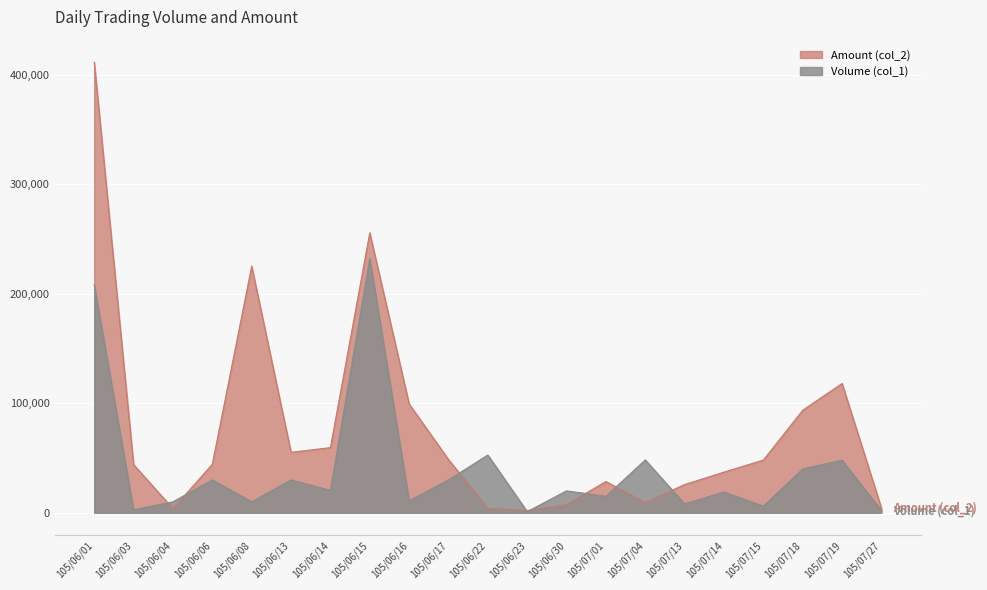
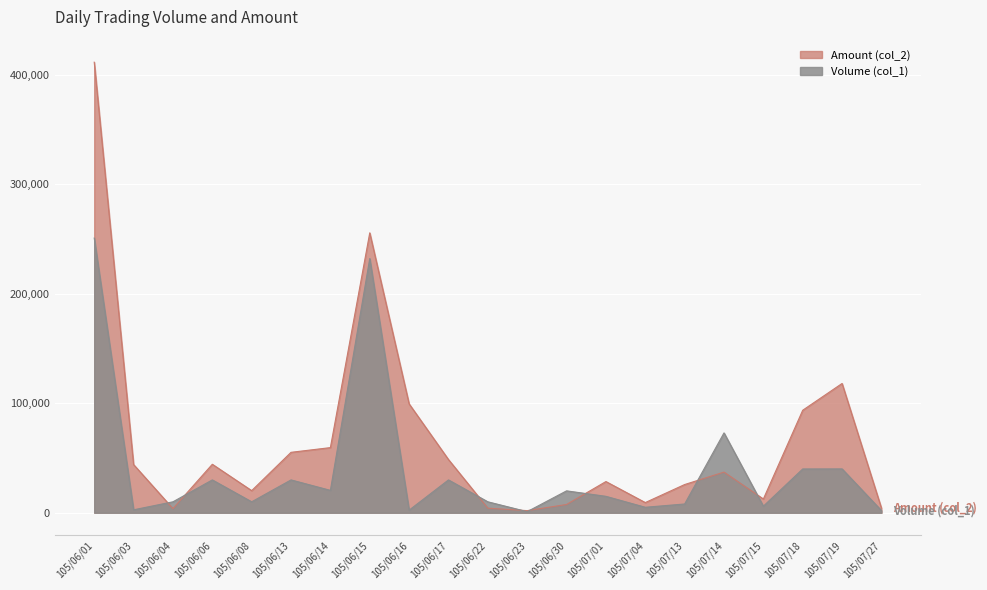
Volume (col_1), 105/06/01: 208,000 -> 251,000
Amount (col_2), 105/06/08: 225,000 -> 20,000
Volume (col_1), 105/06/16: 11,000 -> 2,000
Volume (col_1), 105/06/22: 53,000 -> 10,000
Volume (col_1), 105/07/04: 48,000 -> 5,000
Volume (col_1), 105/07/14: 19,000 -> 73,000
Amount (col_2), 105/07/15: 48,000 -> 13,000
Volume (col_1), 105/07/19: 48,000 -> 40,000
